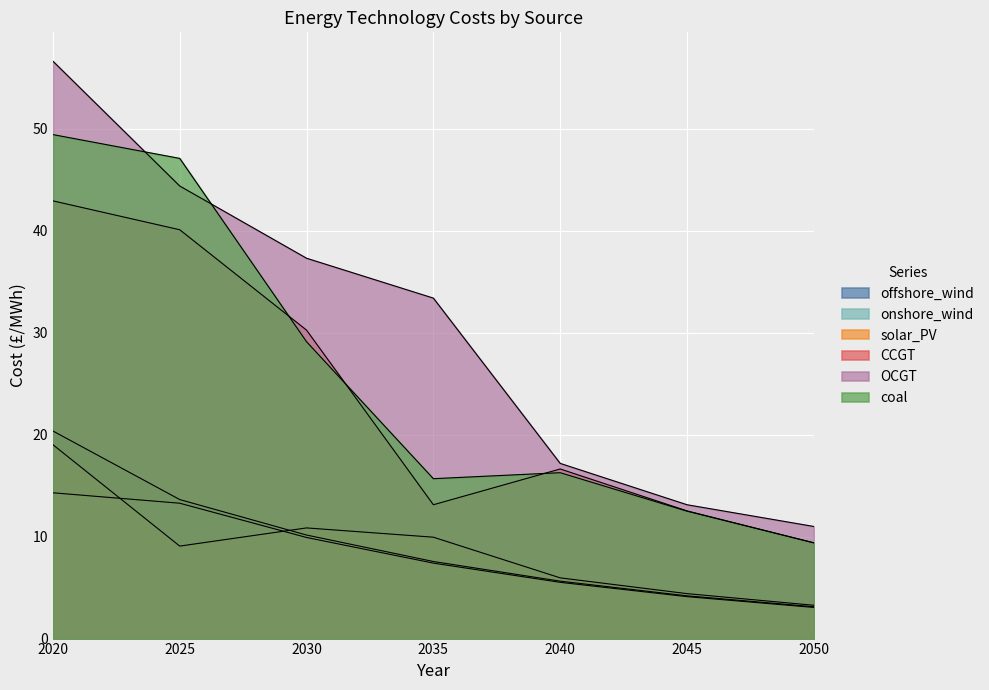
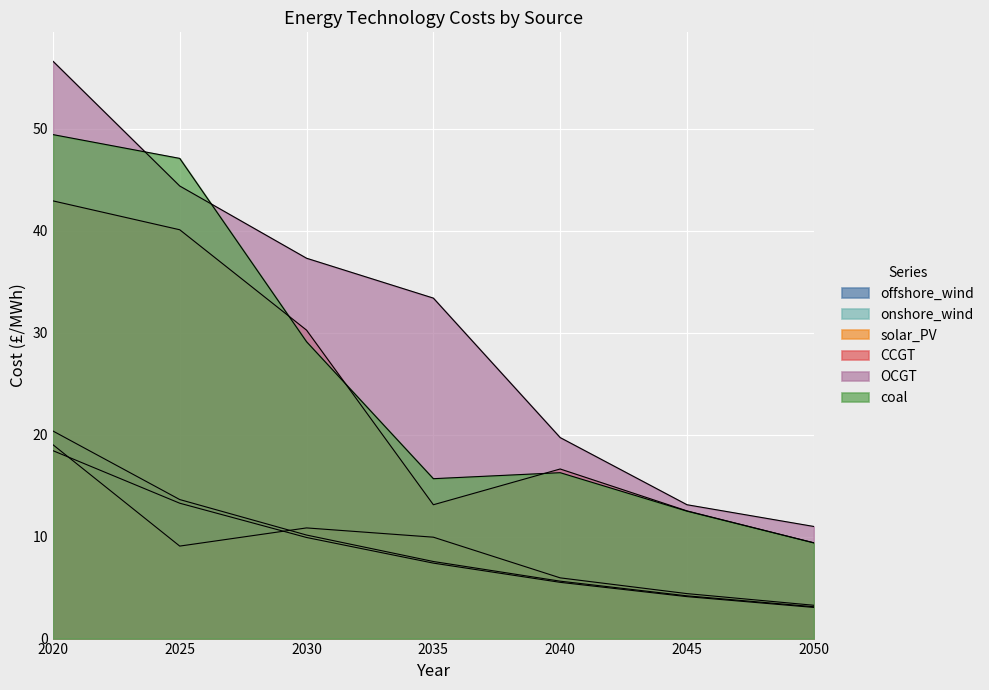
onshore_wind, 2020: 14.3 -> 18.4
OCGT, 2040: 17.2 -> 19.7
